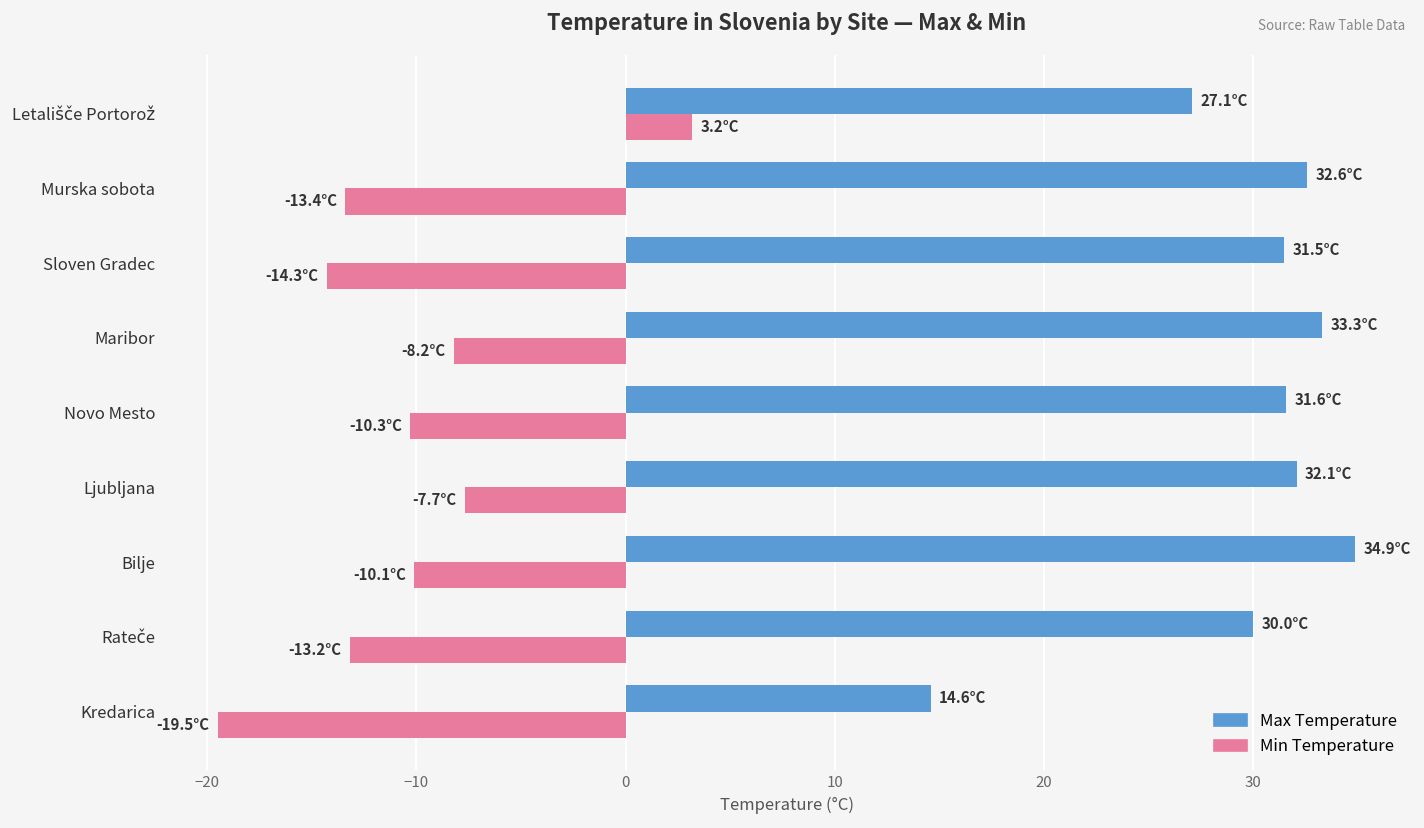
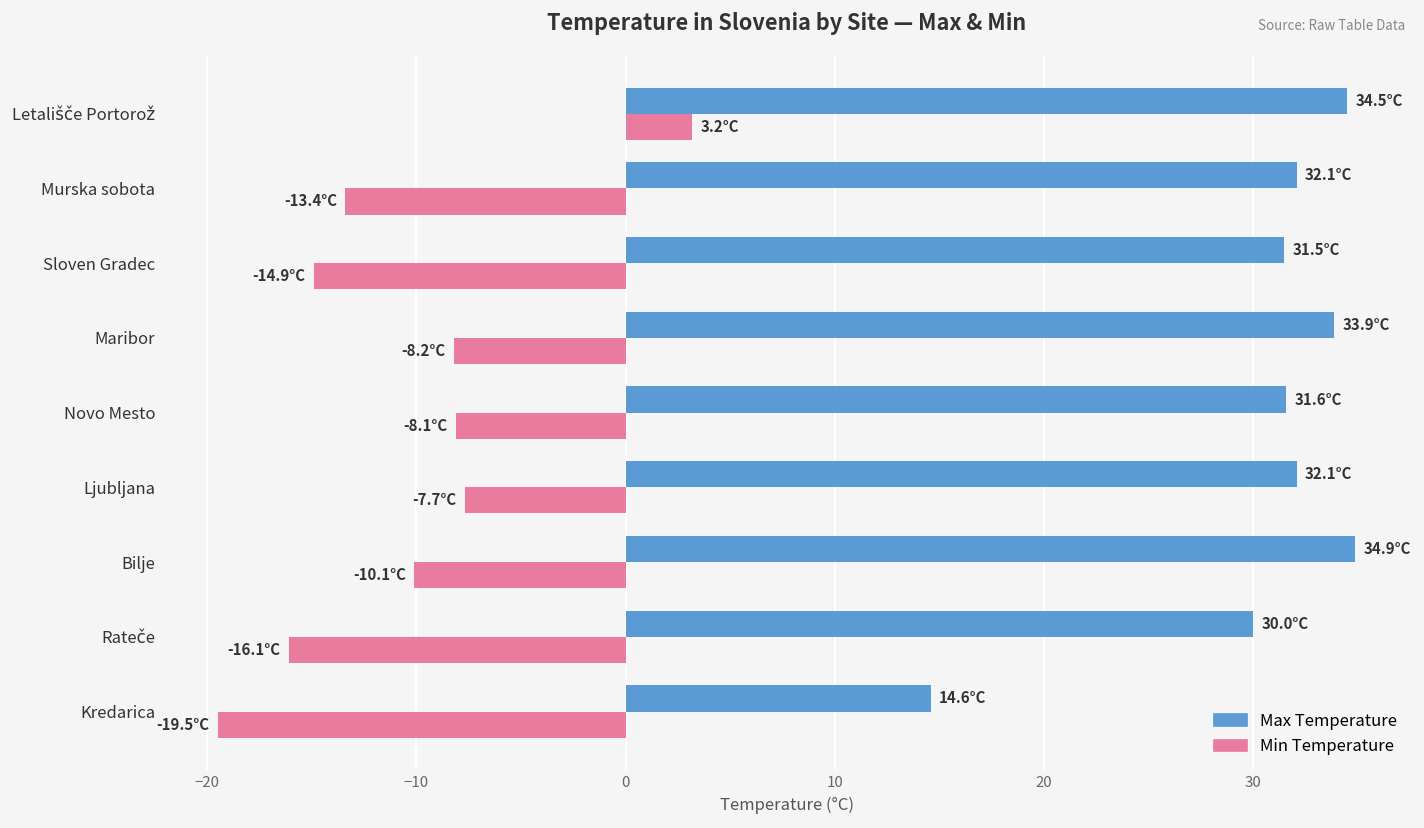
Max Temperature, Letališče Portorož: 27.1°C -> 34.5°C
Max Temperature, Murska sobota: 32.6°C -> 32.1°C
Min Temperature, Sloven Gradec: -14.3°C -> -14.9°C
Max Temperature, Maribor: 33.3°C -> 33.9°C
Min Temperature, Novo Mesto: -10.3°C -> -8.1°C
Min Temperature, Rateče: -13.2°C -> -16.1°C
